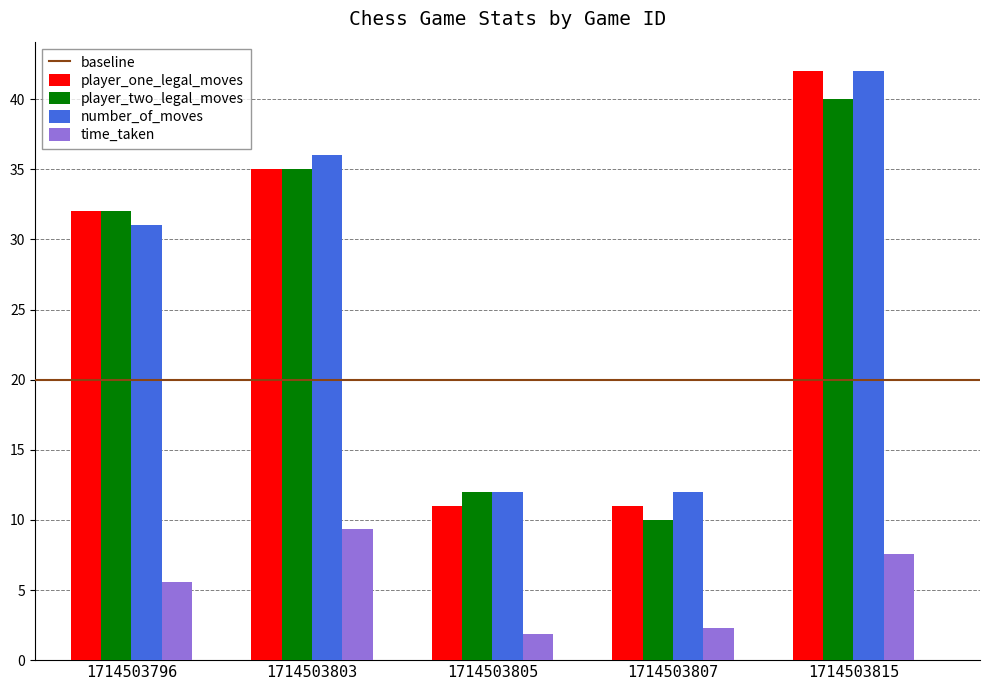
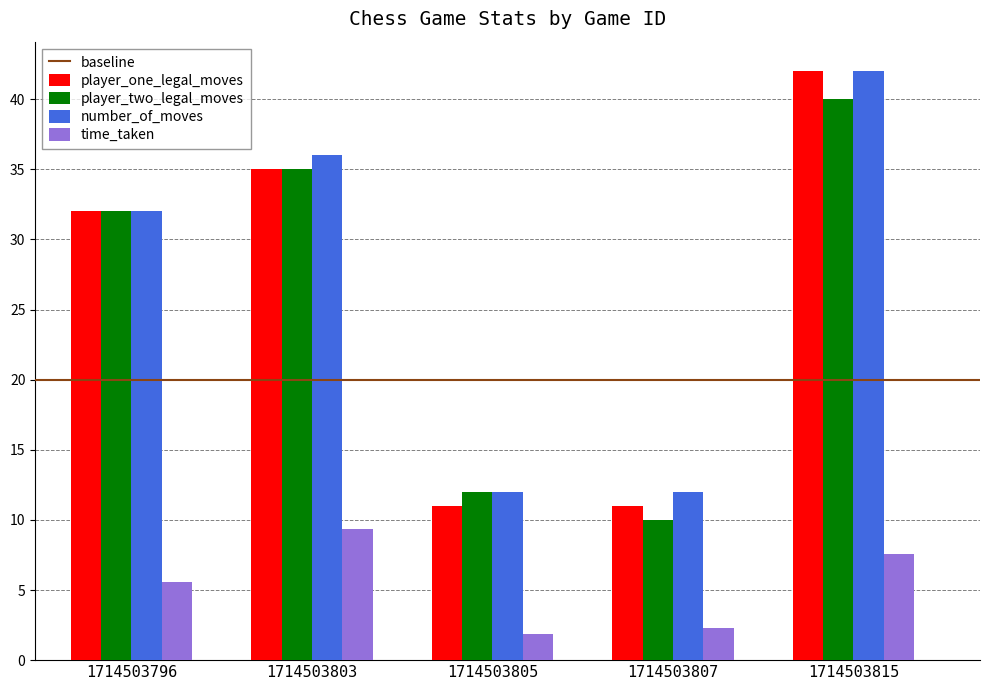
number_of_moves, 1714503796: 31 -> 32
